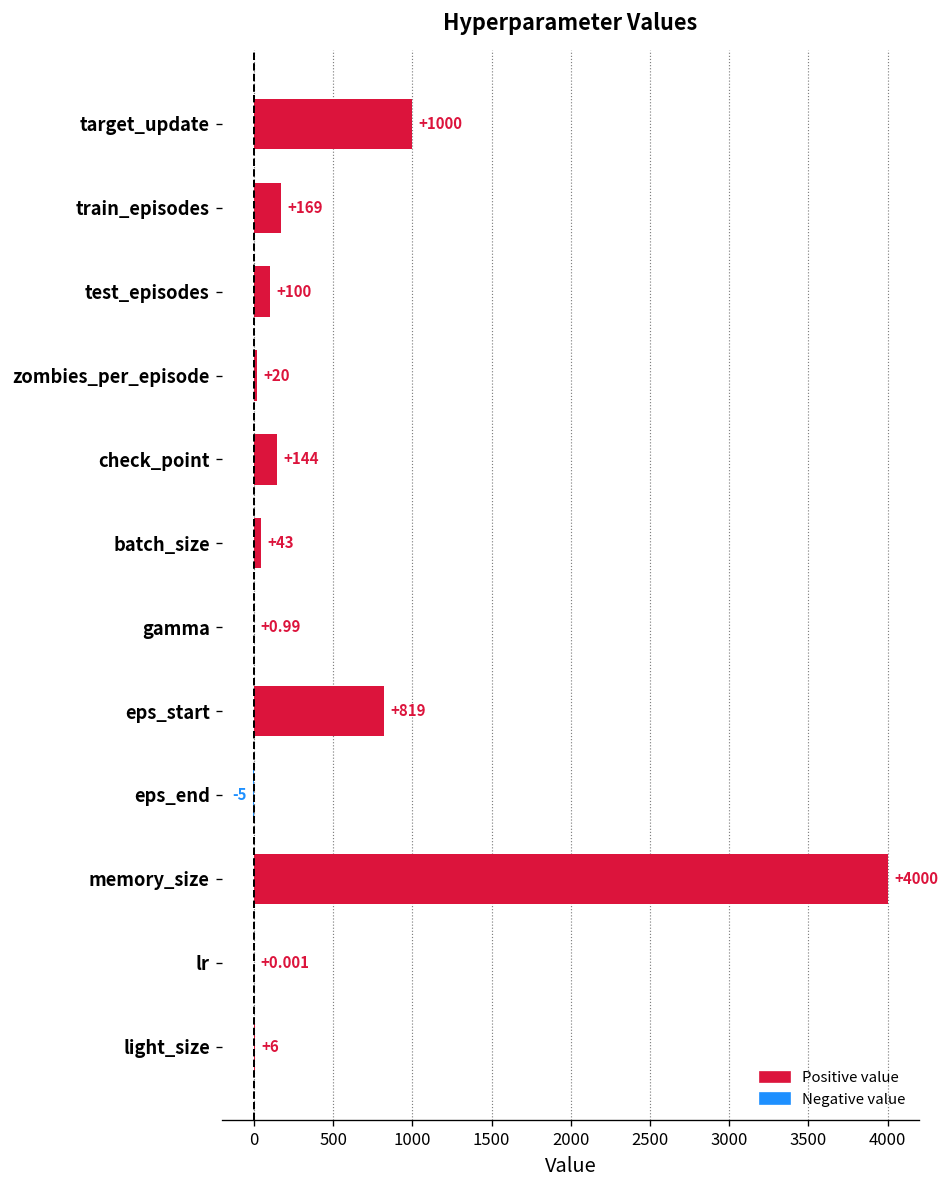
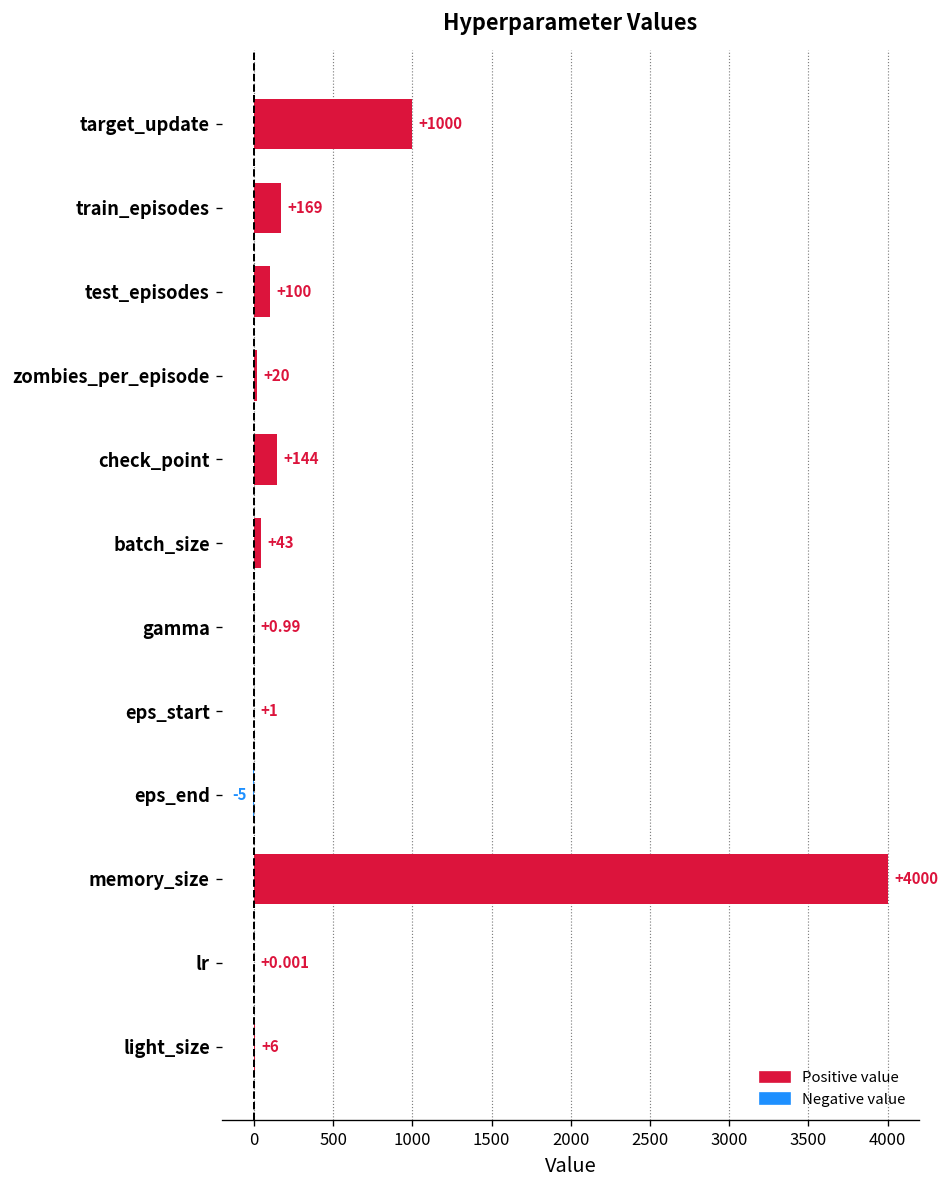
eps_start: +819 -> +1
